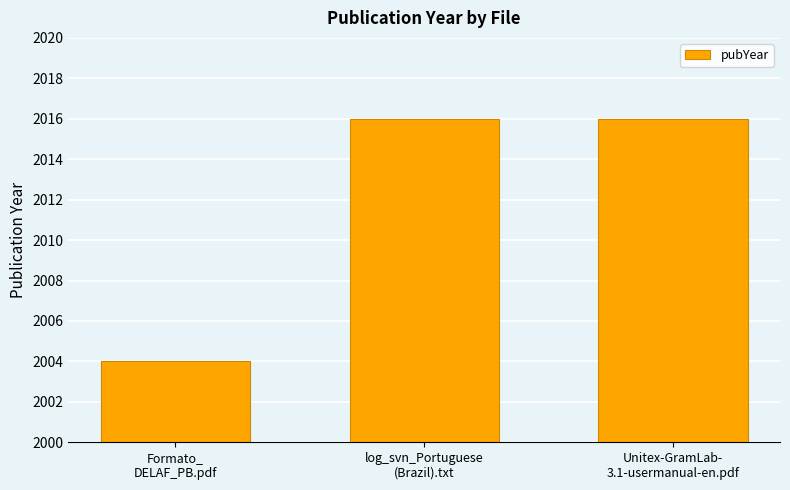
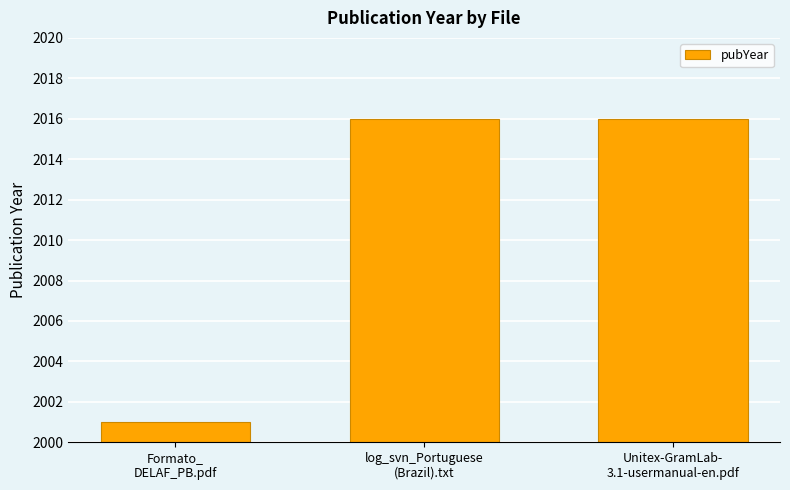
Formato_ DELAF_PB.pdf: 2004 -> 2001
